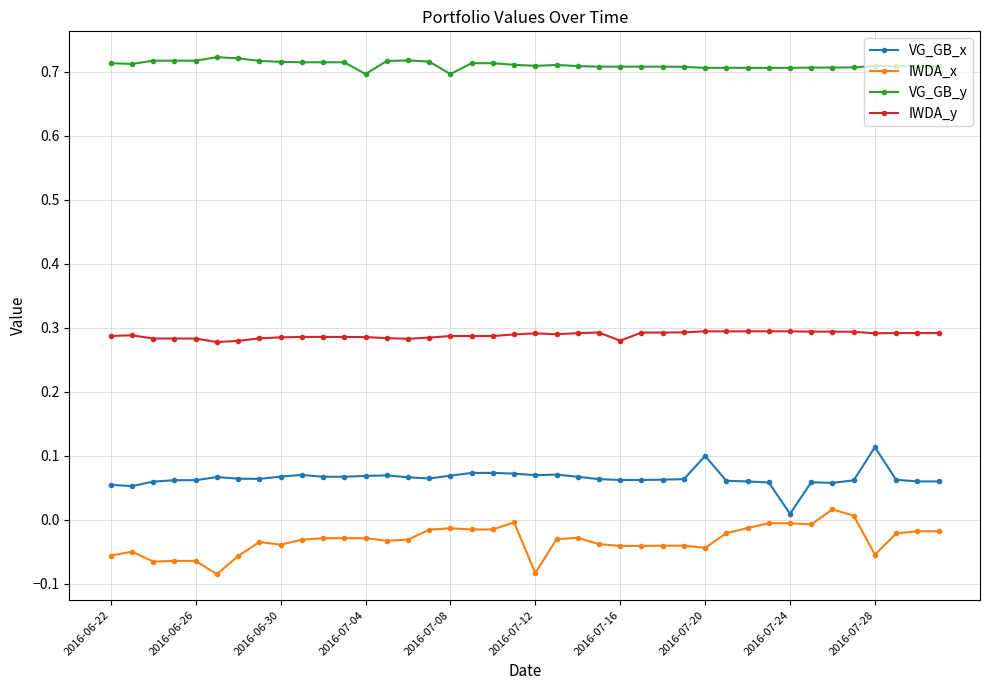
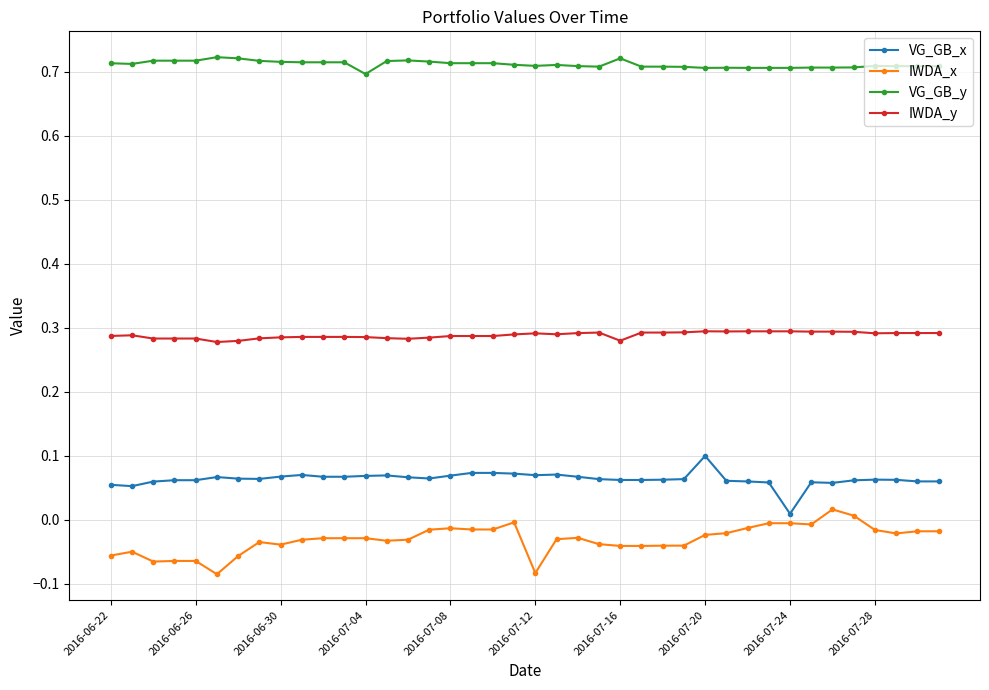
VG_GB_y, 2016-07-08: 0.70 -> 0.71
VG_GB_y, 2016-07-16: 0.71 -> 0.72
IWDA_x, 2016-07-20: -0.04 -> -0.02
VG_GB_x, 2016-07-28: 0.11 -> 0.06
IWDA_x, 2016-07-28: -0.05 -> -0.02
